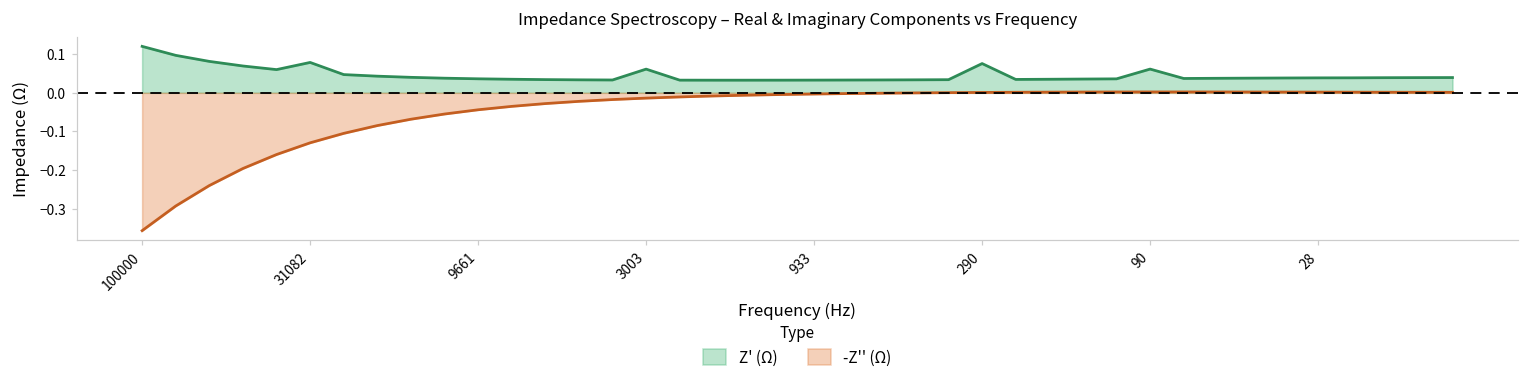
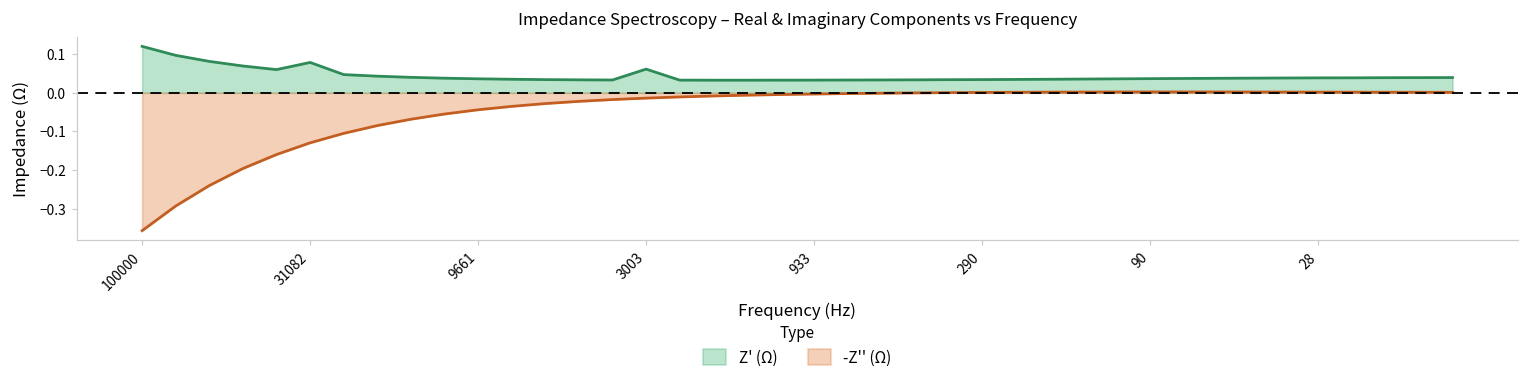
Z' (Ω), 290: 0.08 -> 0.03
Z' (Ω), 90: 0.06 -> 0.04
